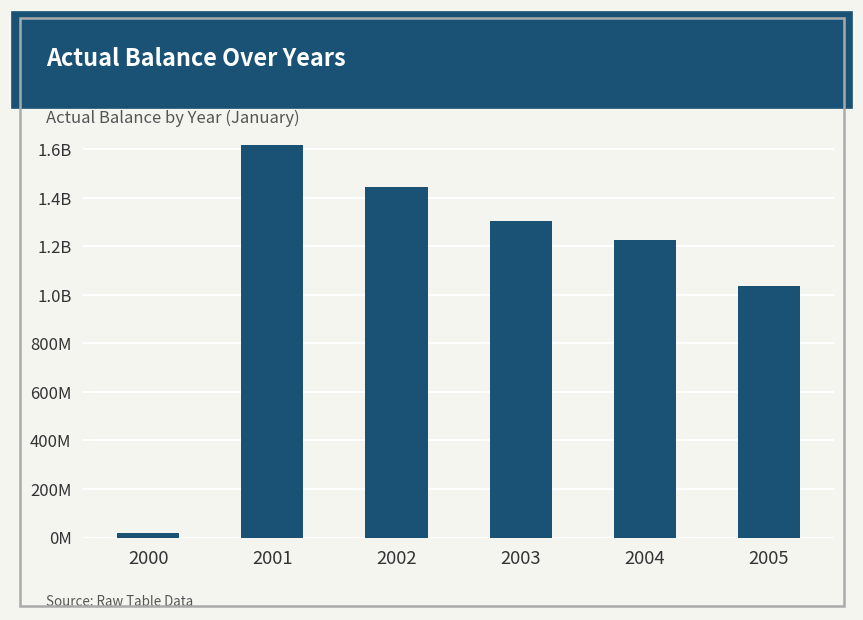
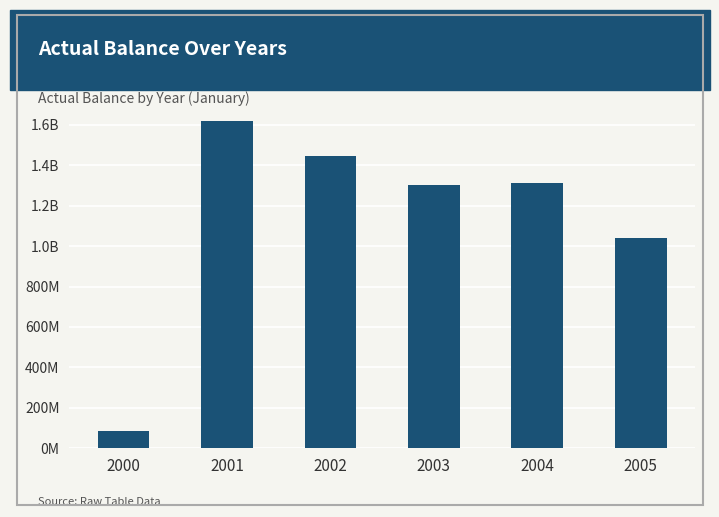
2000: 20000000 -> 90000000
2004: 1230000000 -> 1310000000
